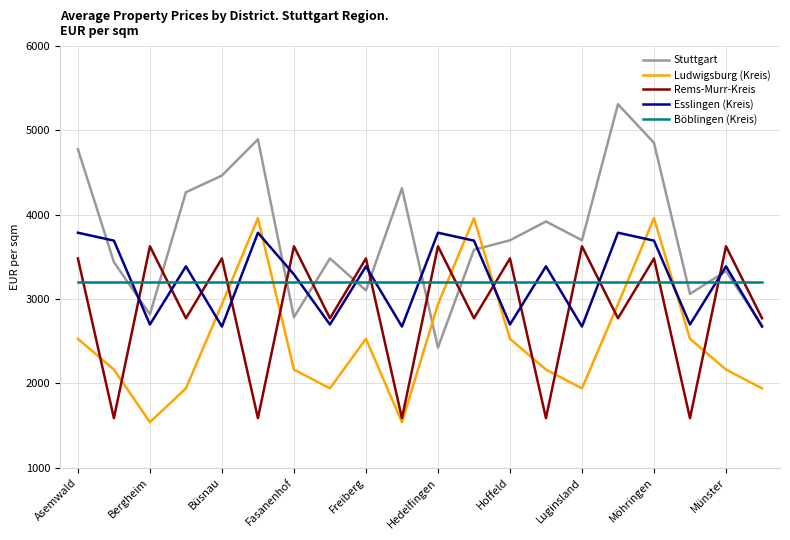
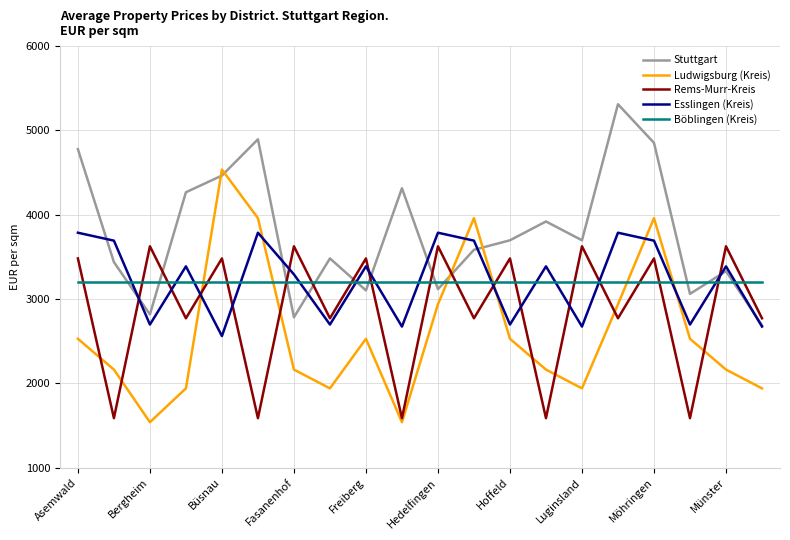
Ludwigsburg (Kreis), Büsnau: 2900 -> 4500
Esslingen (Kreis), Büsnau: 2700 -> 2600
Stuttgart, Hedelfingen: 2400 -> 3100
